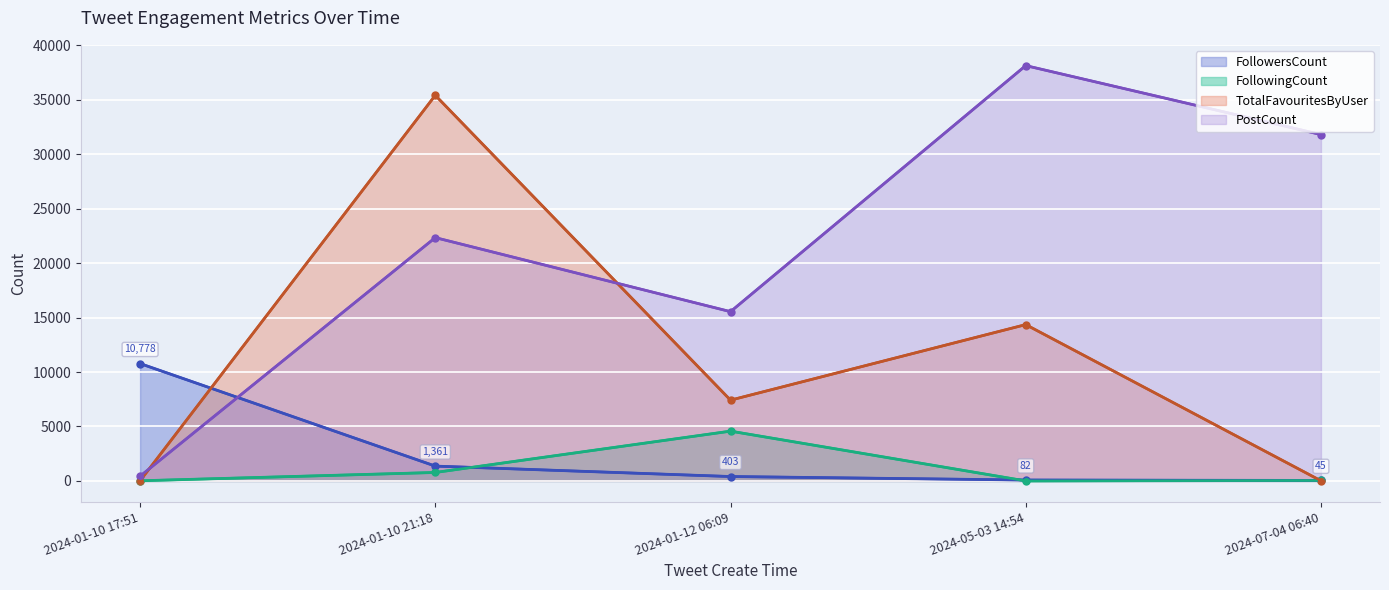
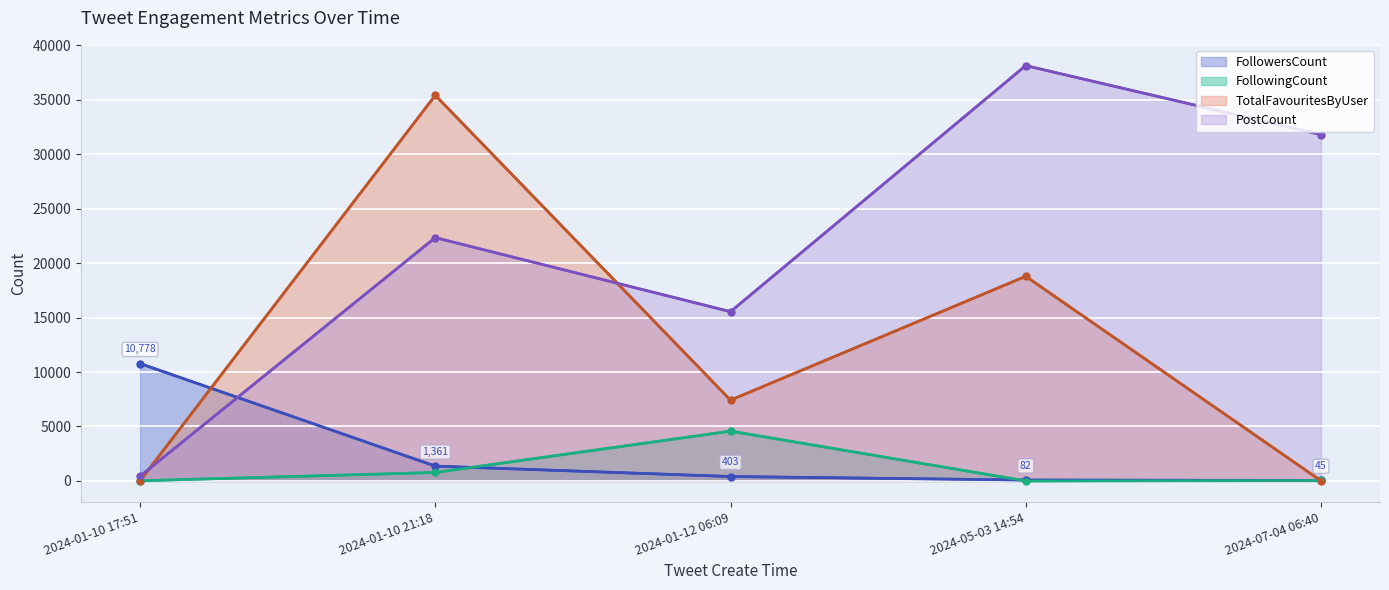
TotalFavouritesByUser, 2024-05-03 14:54: 14400 -> 18800
